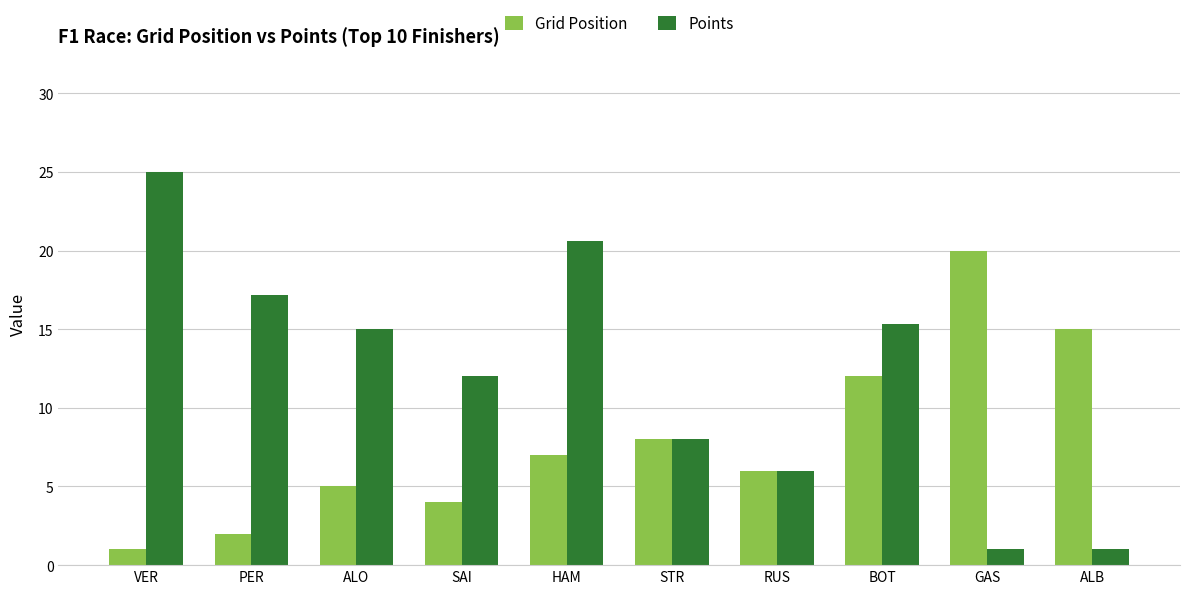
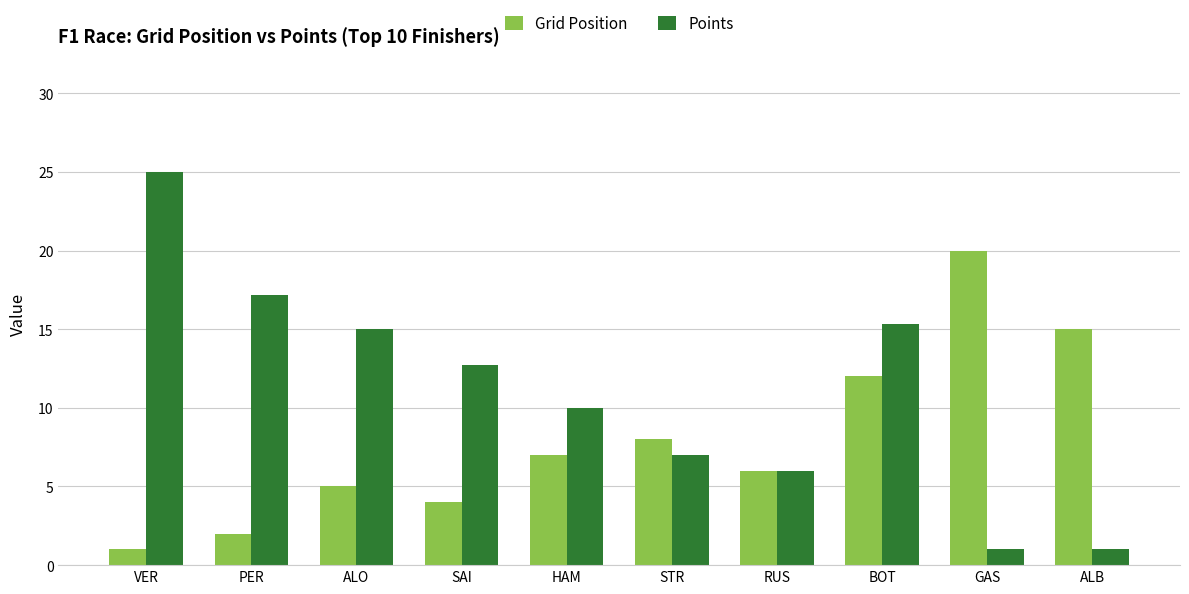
Points, SAI: 12.0 -> 12.7
Points, HAM: 20.6 -> 10.0
Points, STR: 8 -> 7
